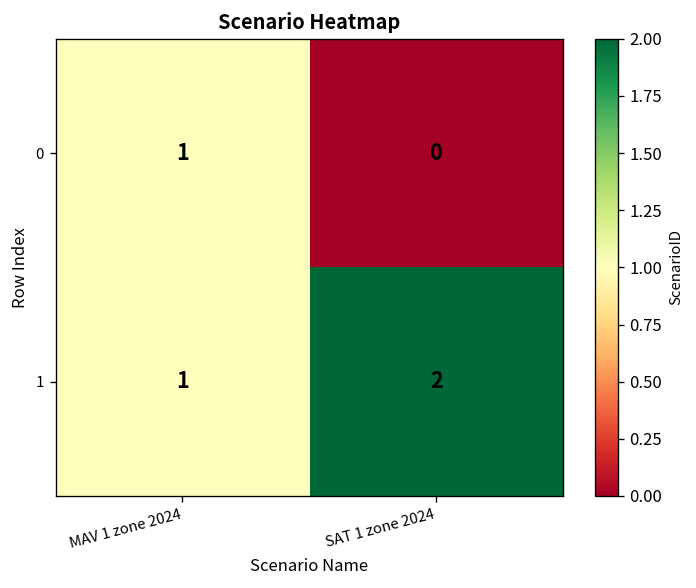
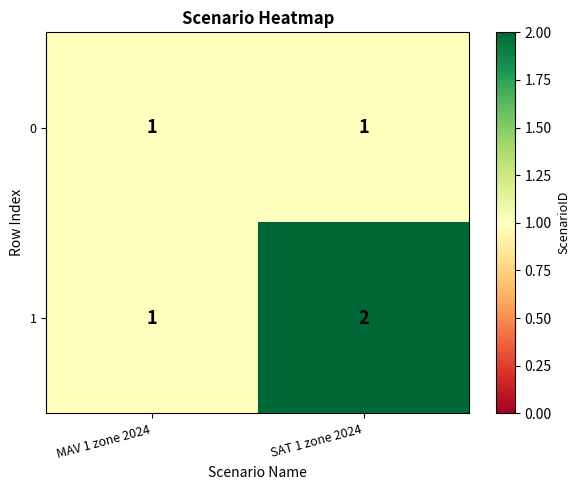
0, SAT 1 zone 2024: 0 -> 1
